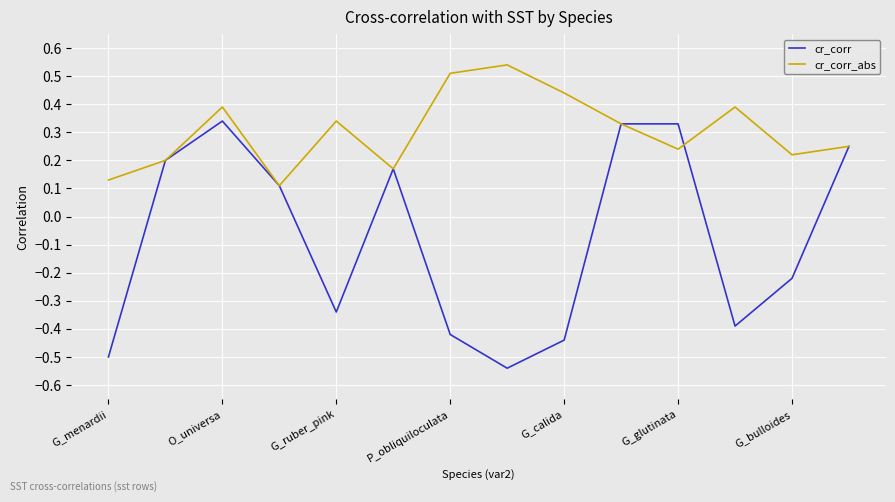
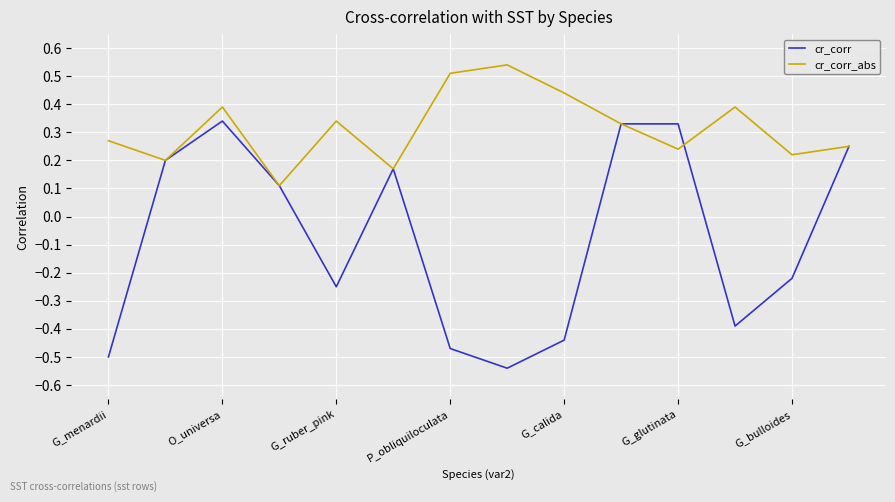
cr_corr_abs, G_menardii: 0.13 -> 0.27
cr_corr, G_ruber_pink: -0.34 -> -0.25
cr_corr, P_obliquiloculata: -0.42 -> -0.47
